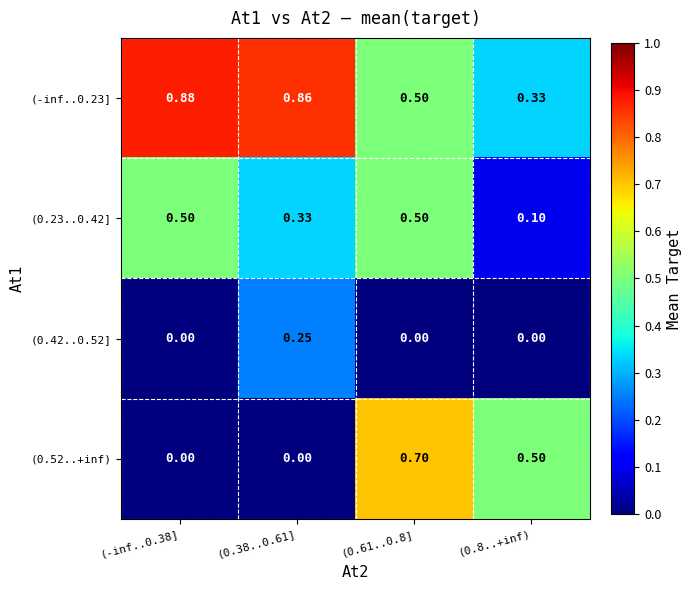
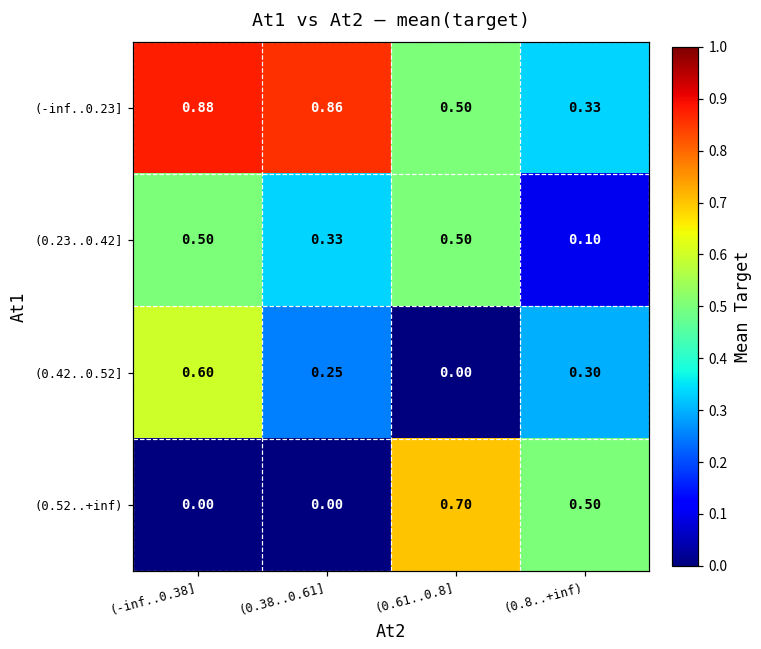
(0.42..0.52], (-inf..0.38]: 0.00 -> 0.60
(0.42..0.52], (0.8..+inf): 0.00 -> 0.30
